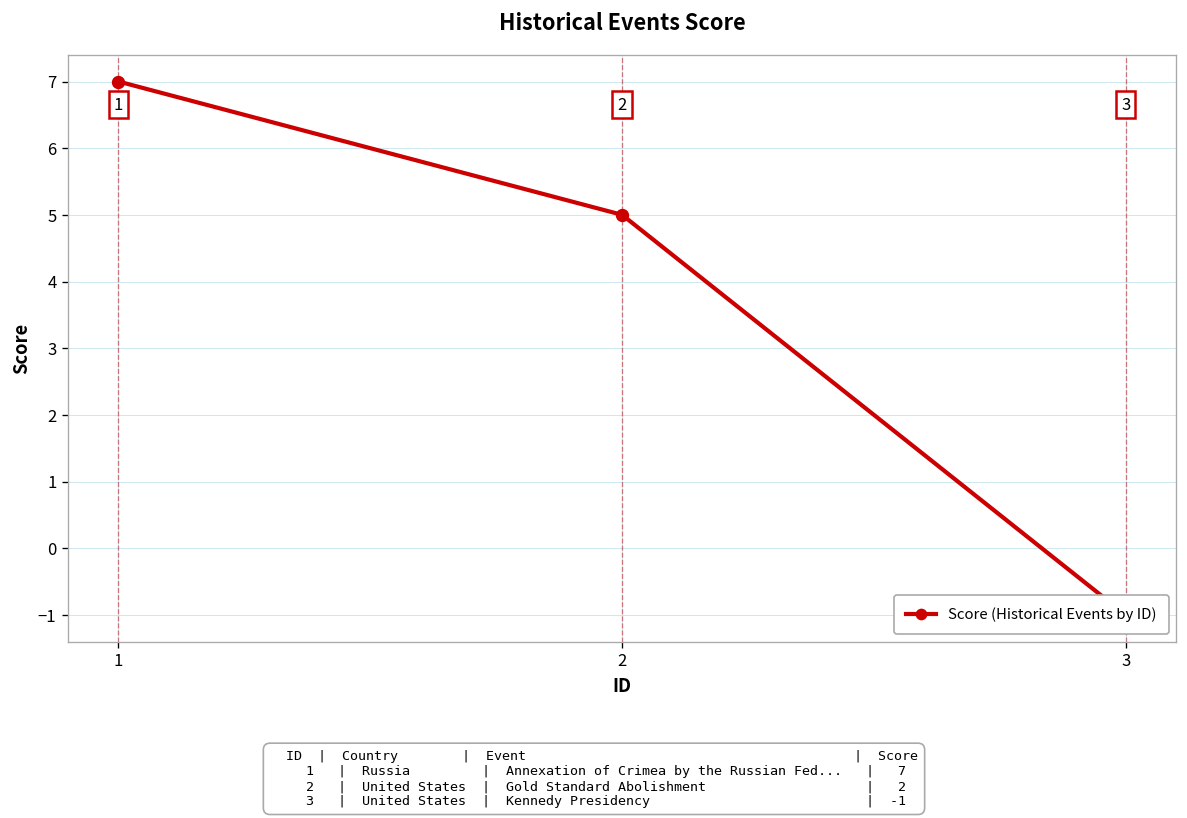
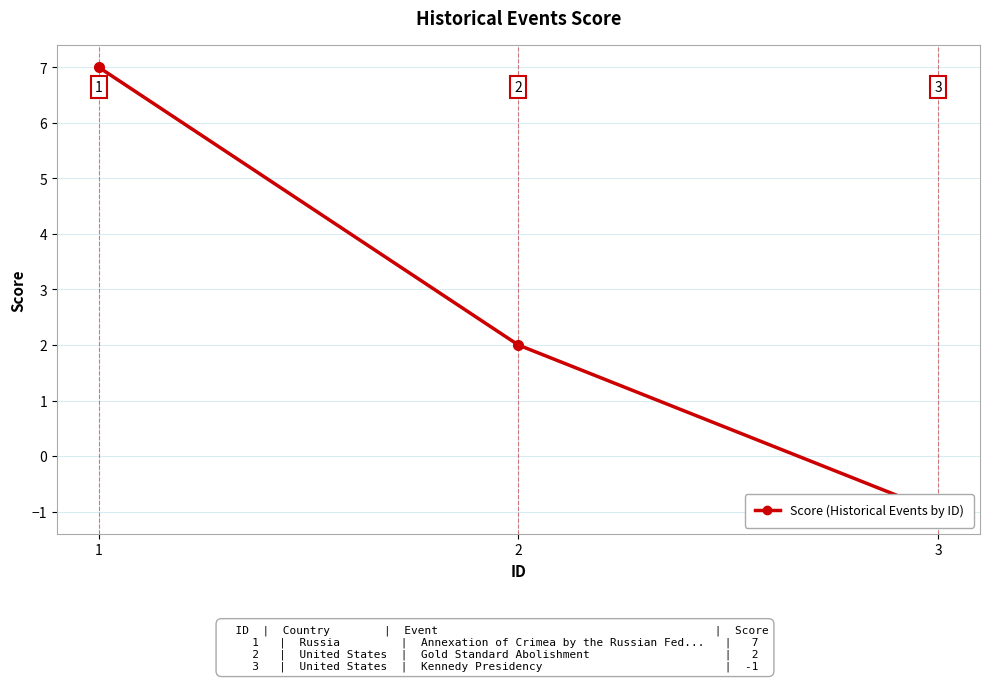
2: 5 -> 2
